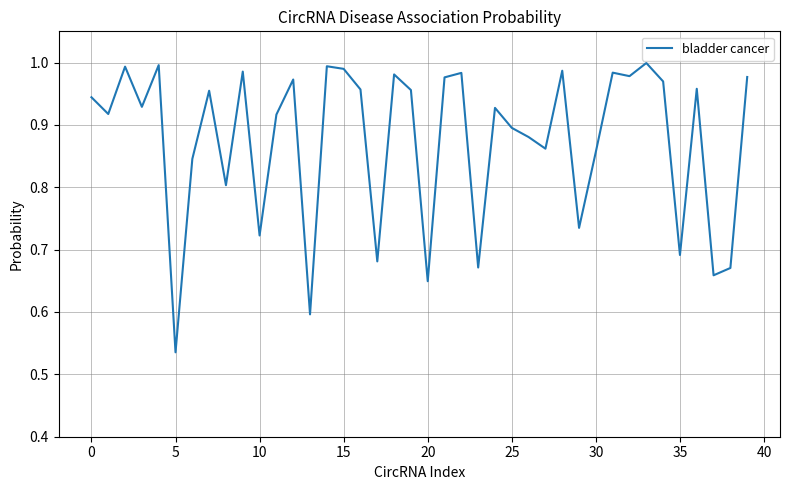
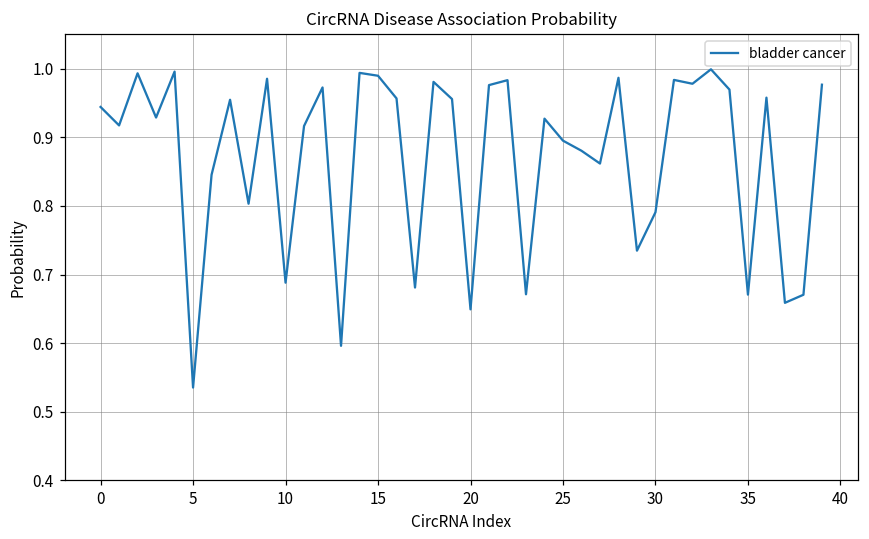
10: 0.72 -> 0.69
30: 0.86 -> 0.79
35: 0.69 -> 0.67
